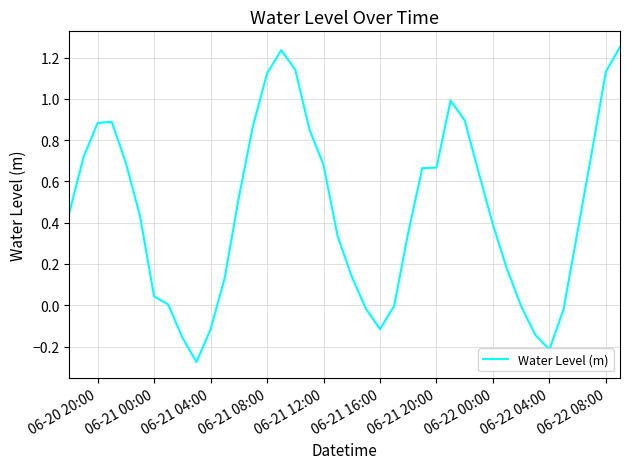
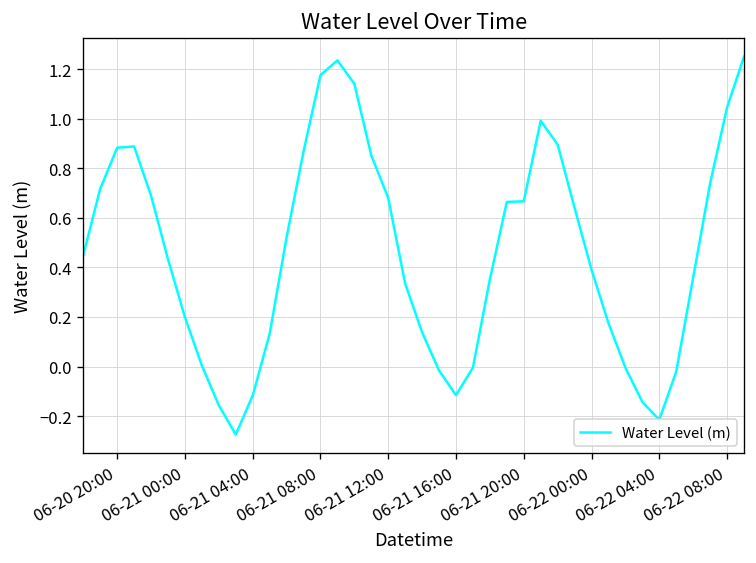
06-21 00:00: 0.04 -> 0.20
06-21 08:00: 1.12 -> 1.18
06-22 08:00: 1.13 -> 1.05
